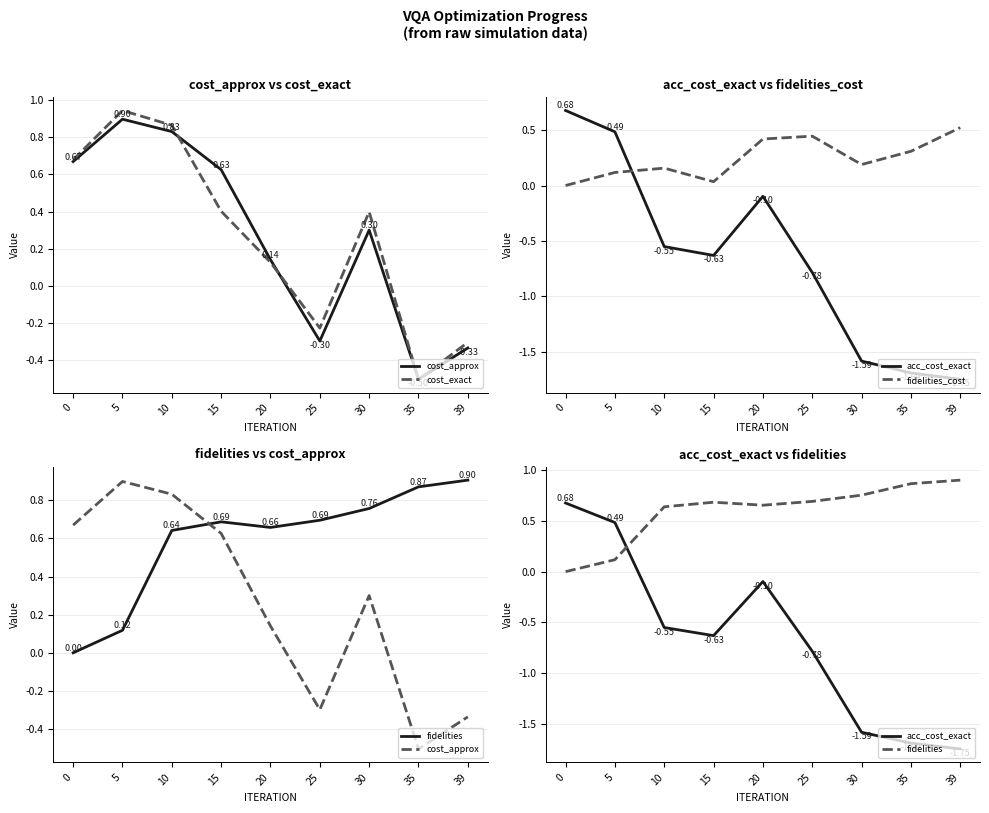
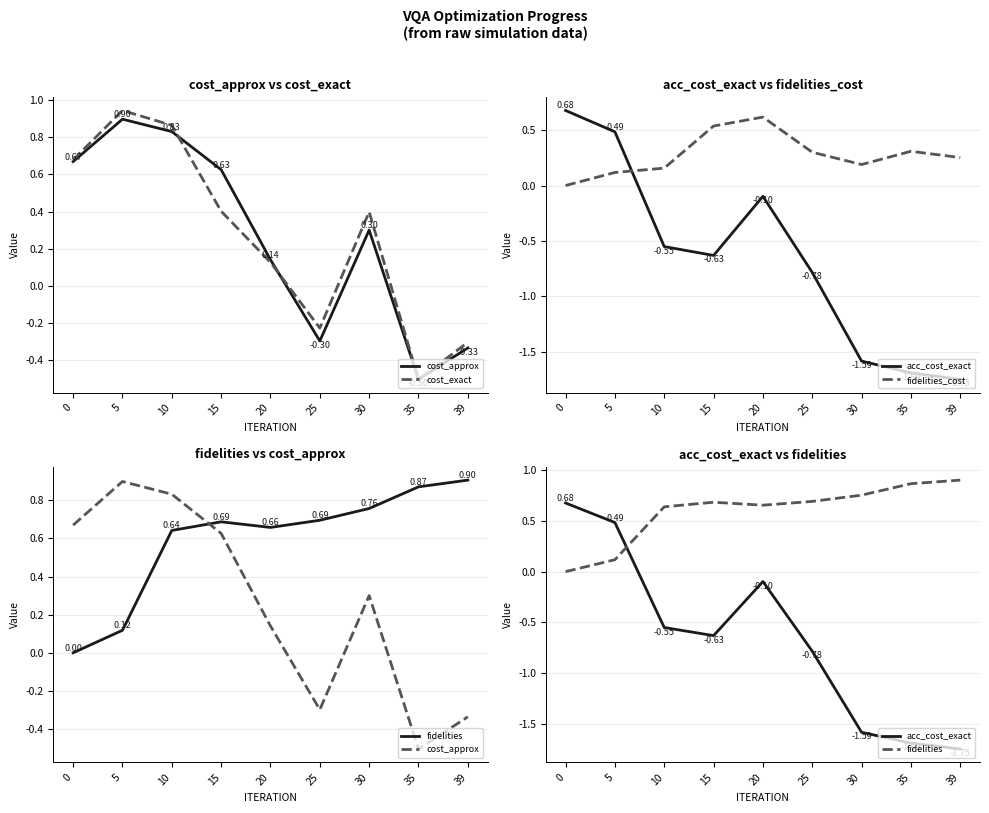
acc_cost_exact vs fidelities_cost, fidelities_cost, 15: 0.04 -> 0.54
acc_cost_exact vs fidelities_cost, fidelities_cost, 20: 0.42 -> 0.62
acc_cost_exact vs fidelities_cost, fidelities_cost, 25: 0.45 -> 0.30
acc_cost_exact vs fidelities_cost, fidelities_cost, 39: 0.52 -> 0.25
